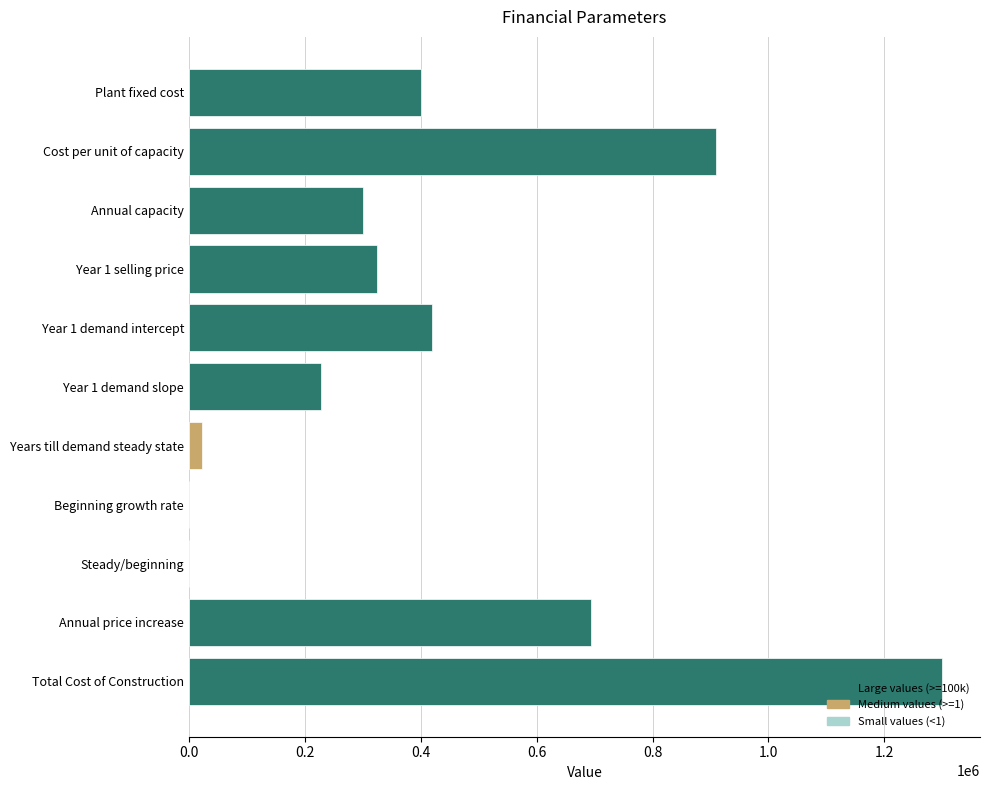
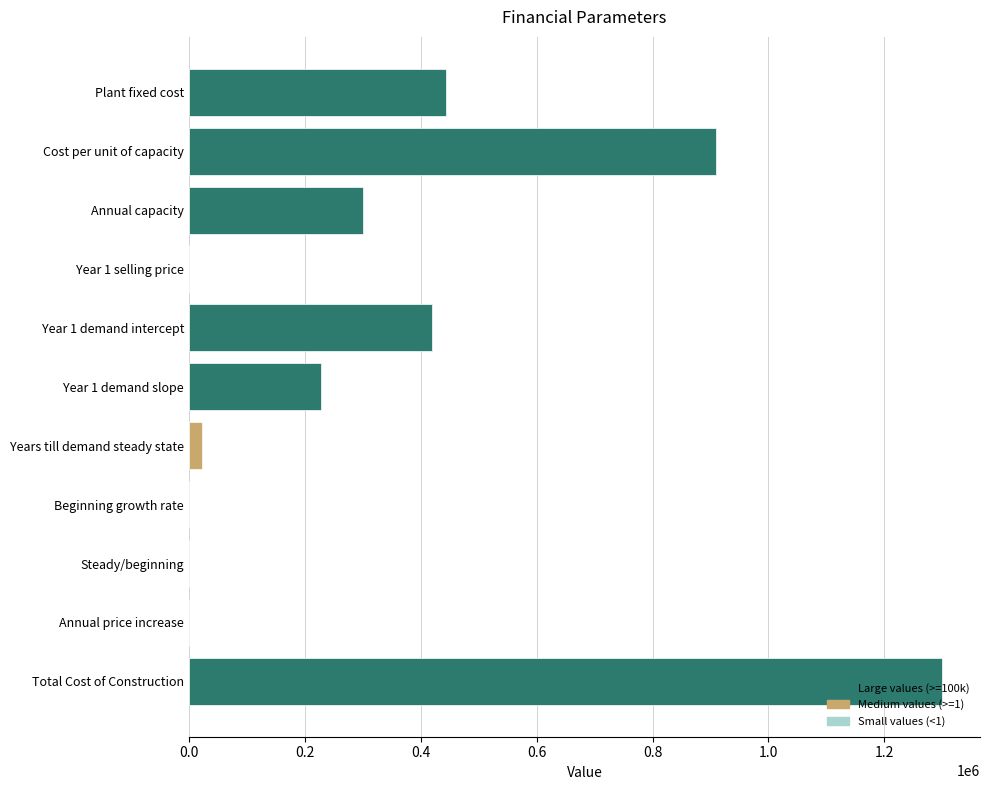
Plant fixed cost: 400000 -> 440000
Year 1 selling price: 330000 -> 0
Annual price increase: 690000 -> 0
